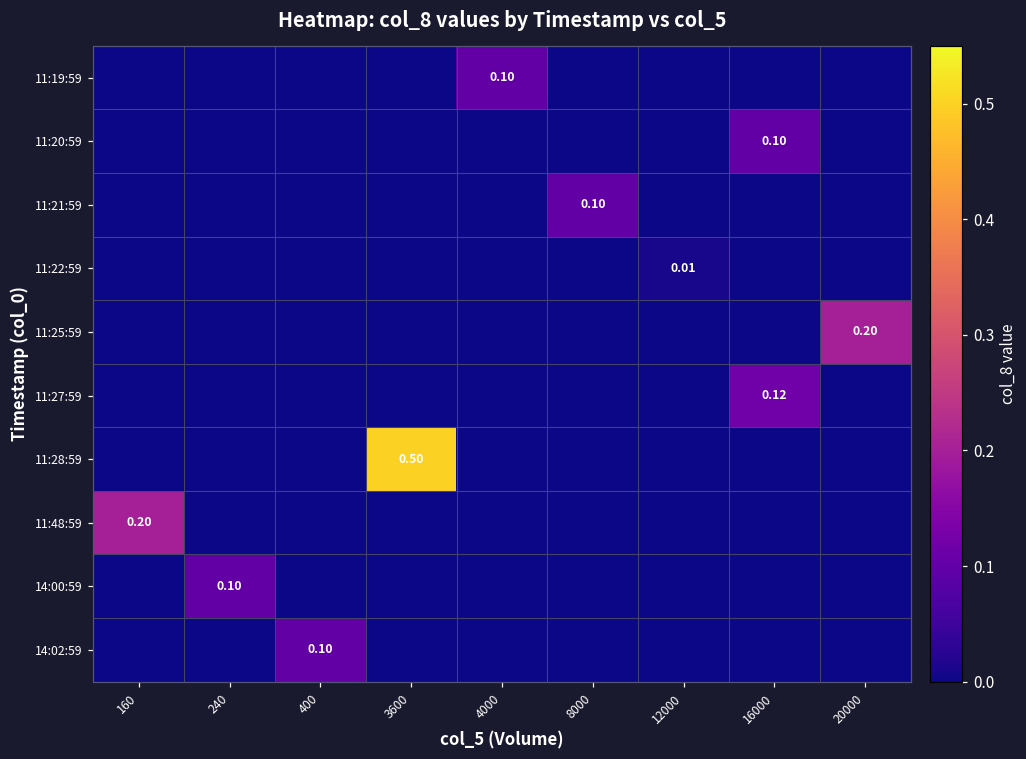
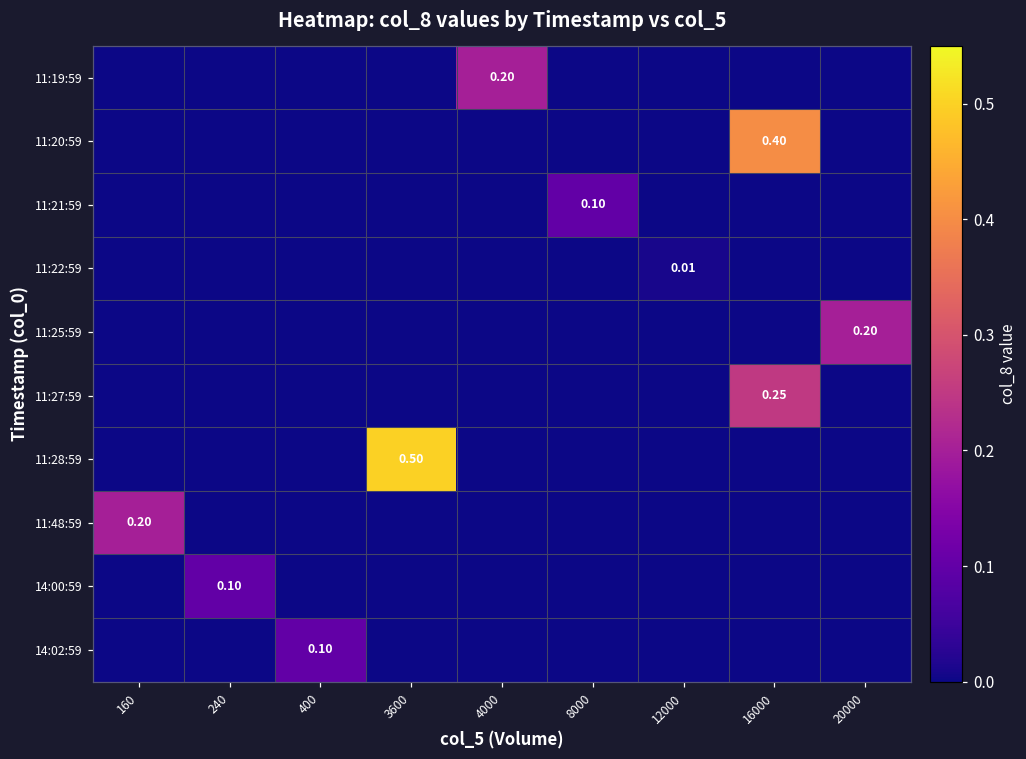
11:19:59, 4000: 0.10 -> 0.20
11:20:59, 16000: 0.10 -> 0.40
11:27:59, 16000: 0.12 -> 0.25
